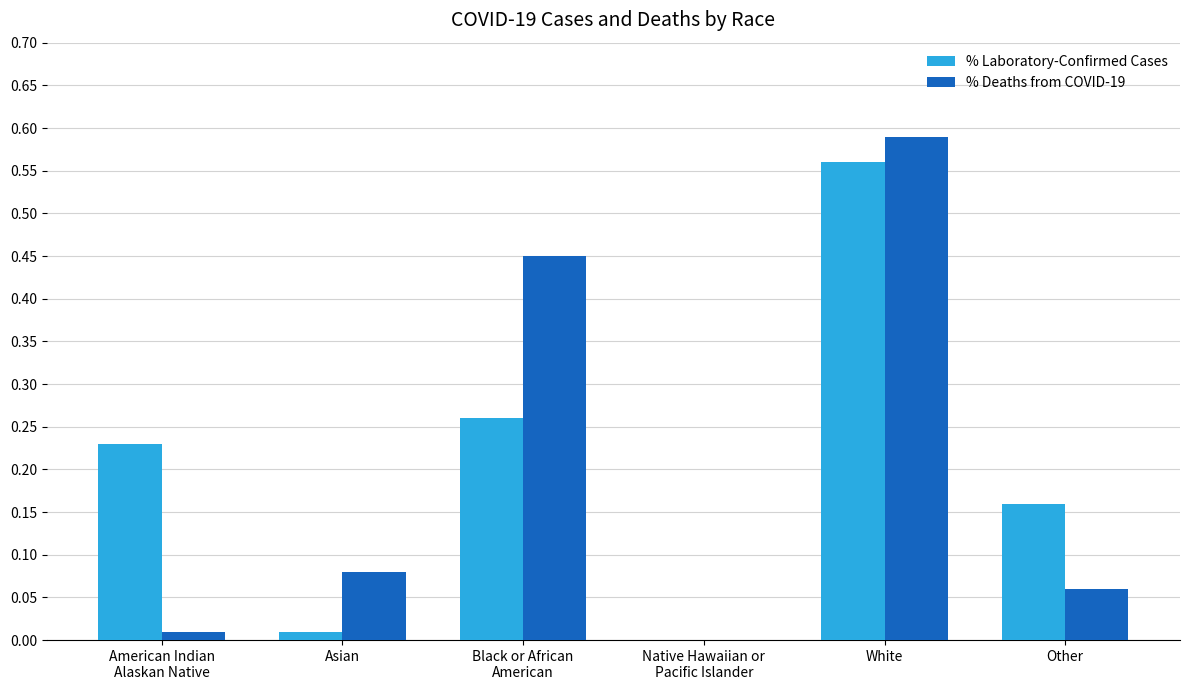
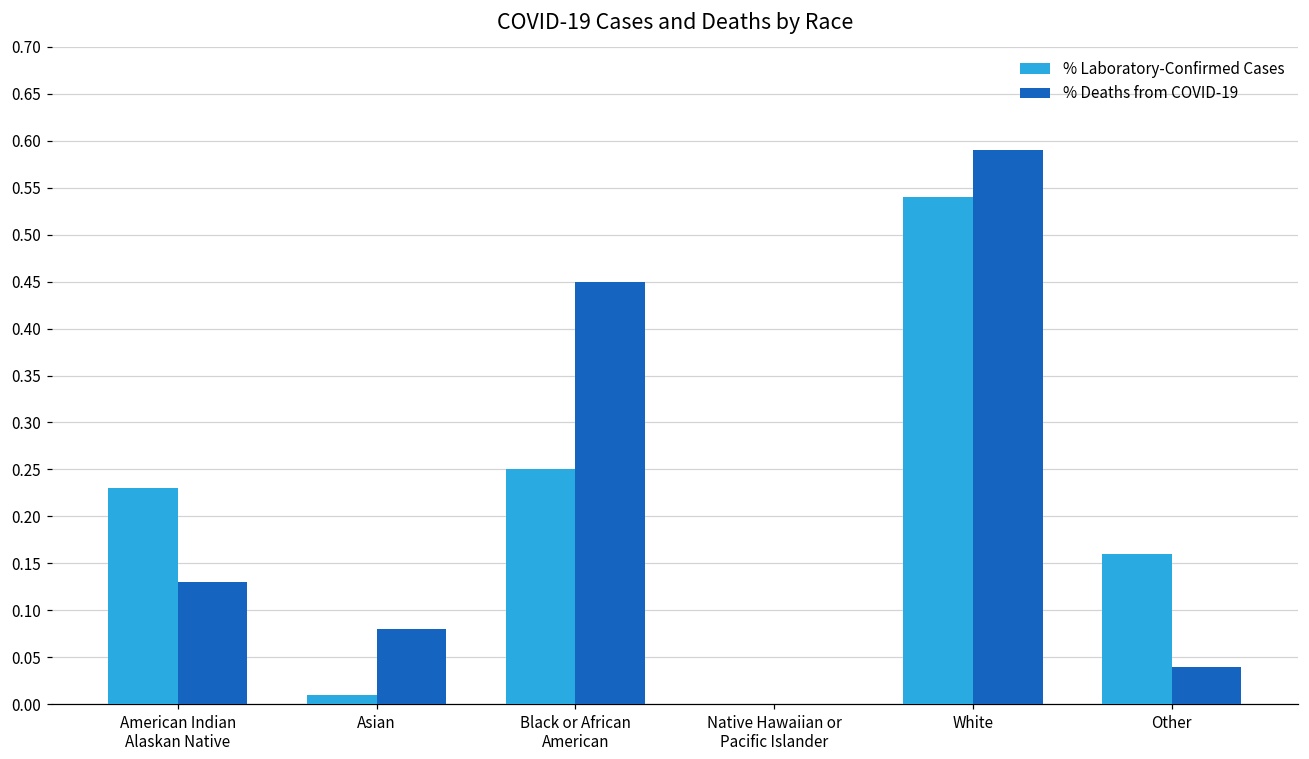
% Deaths from COVID-19, American Indian Alaskan Native: 0.01 -> 0.13
% Laboratory-Confirmed Cases, Black or African American: 0.26 -> 0.25
% Laboratory-Confirmed Cases, White: 0.56 -> 0.54
% Deaths from COVID-19, Other: 0.06 -> 0.04
